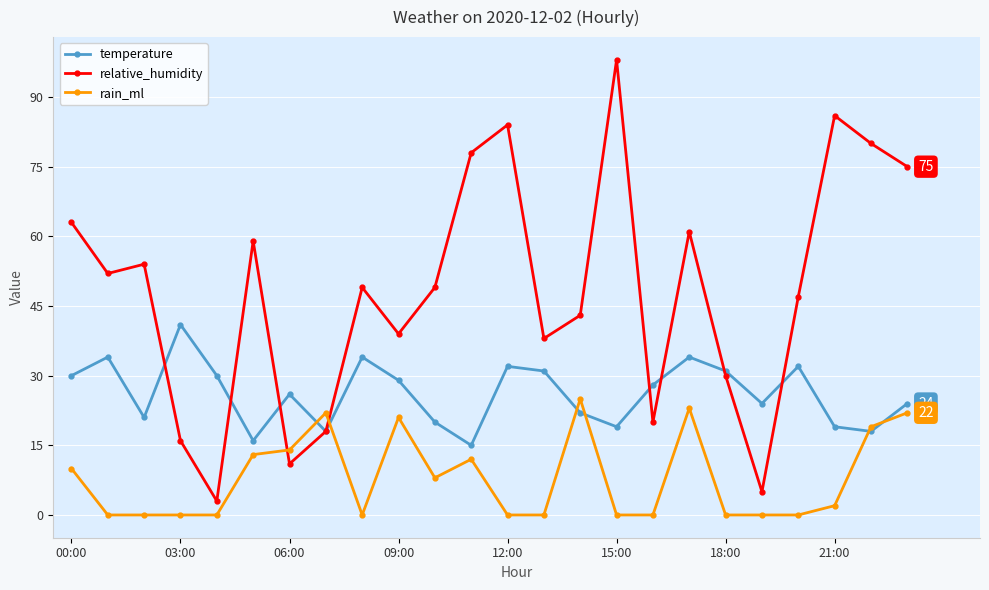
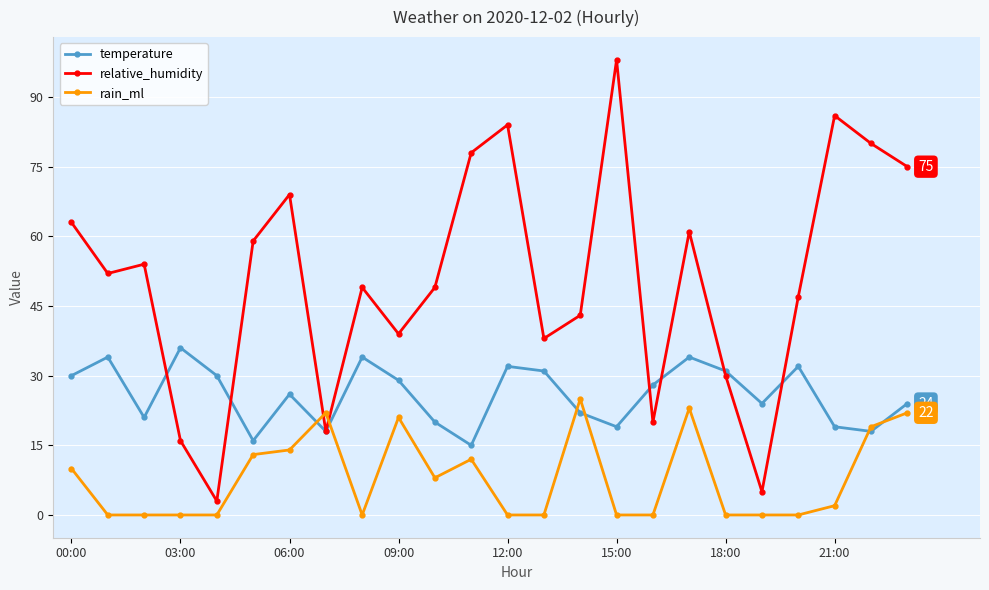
temperature, 03:00: 41 -> 36
relative_humidity, 06:00: 11 -> 69
